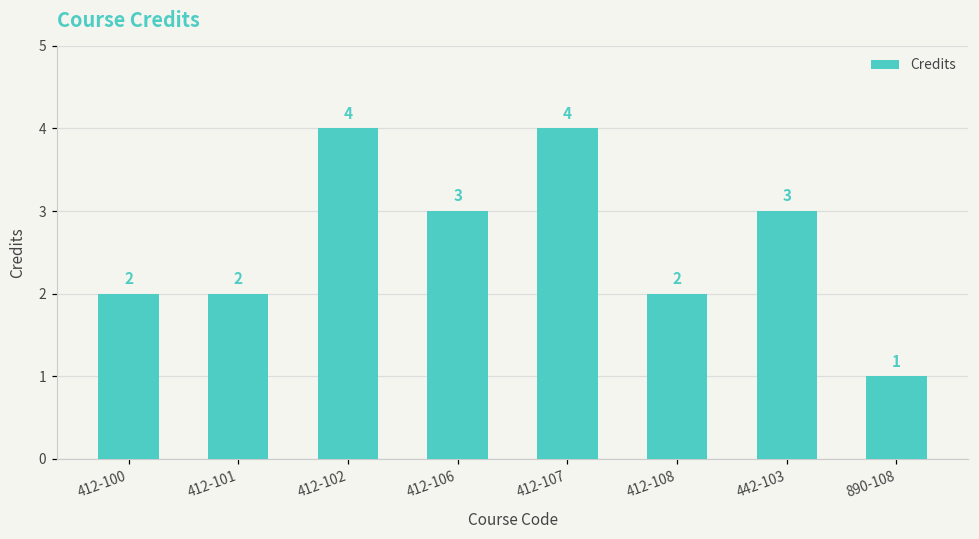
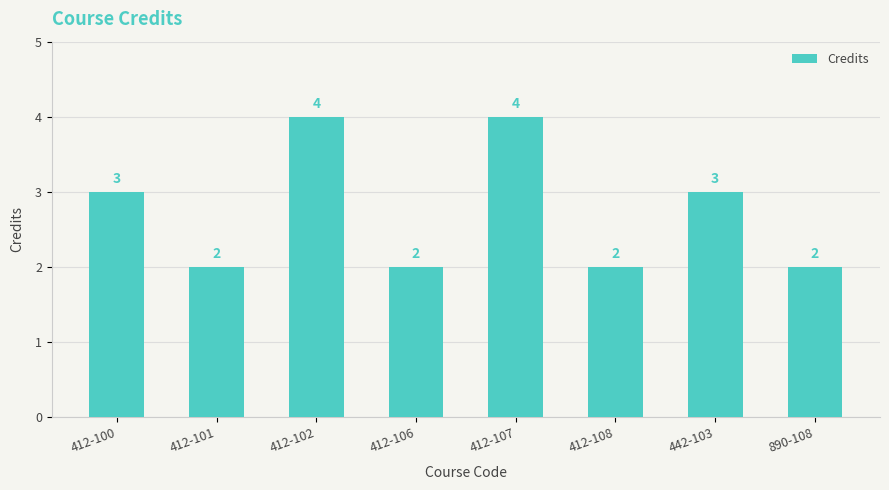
412-100: 2 -> 3
412-106: 3 -> 2
890-108: 1 -> 2
